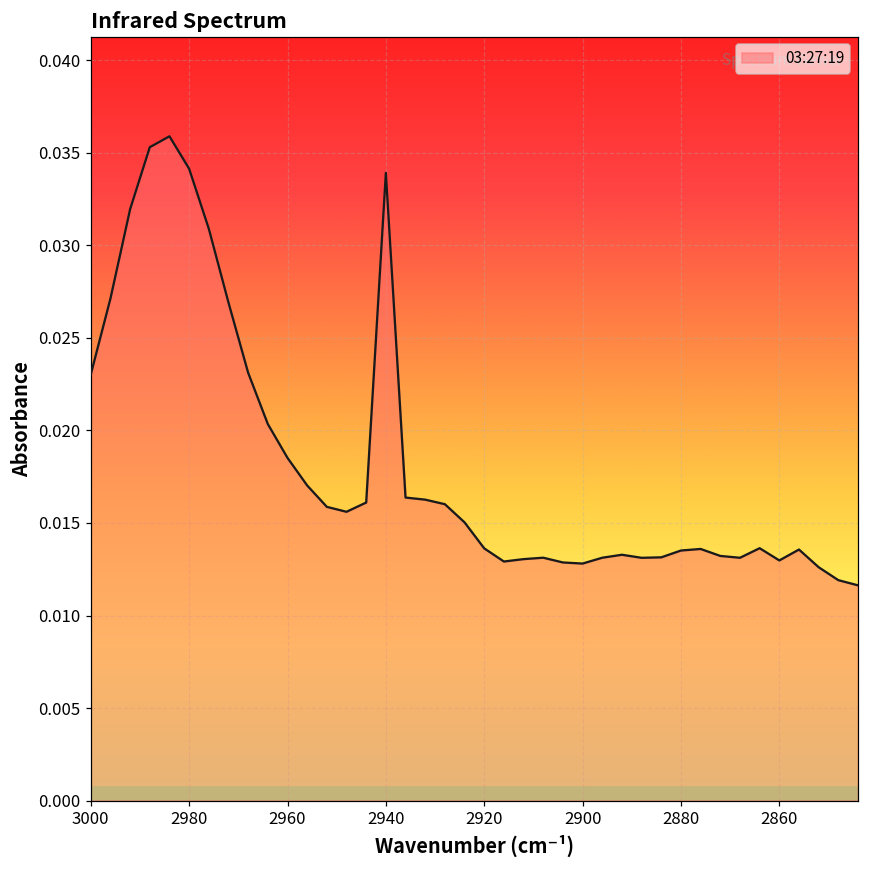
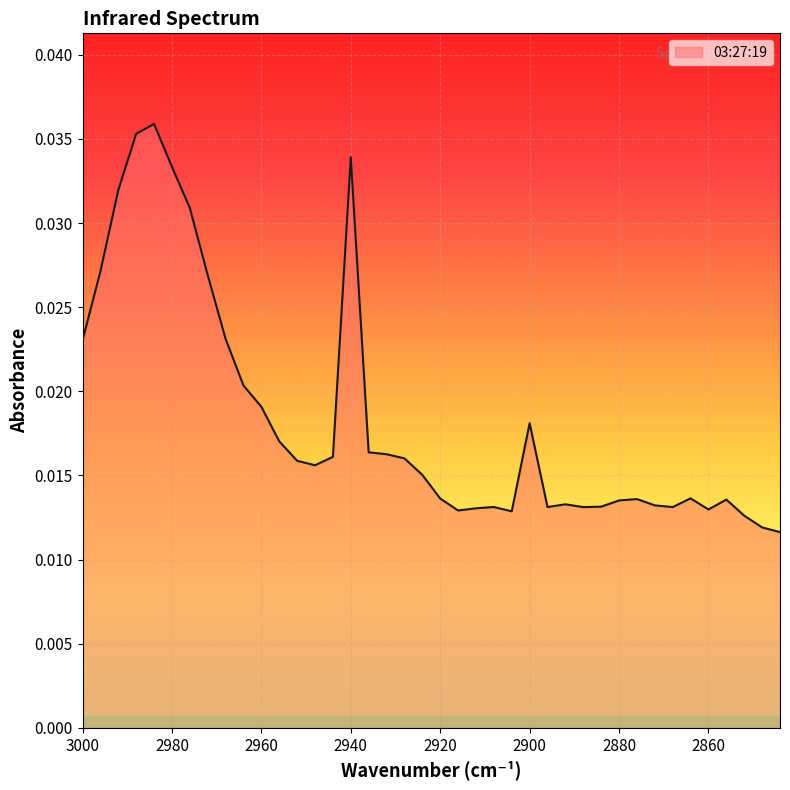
2980: 0.0341 -> 0.0333
2960: 0.0185 -> 0.0191
2900: 0.0128 -> 0.0181
